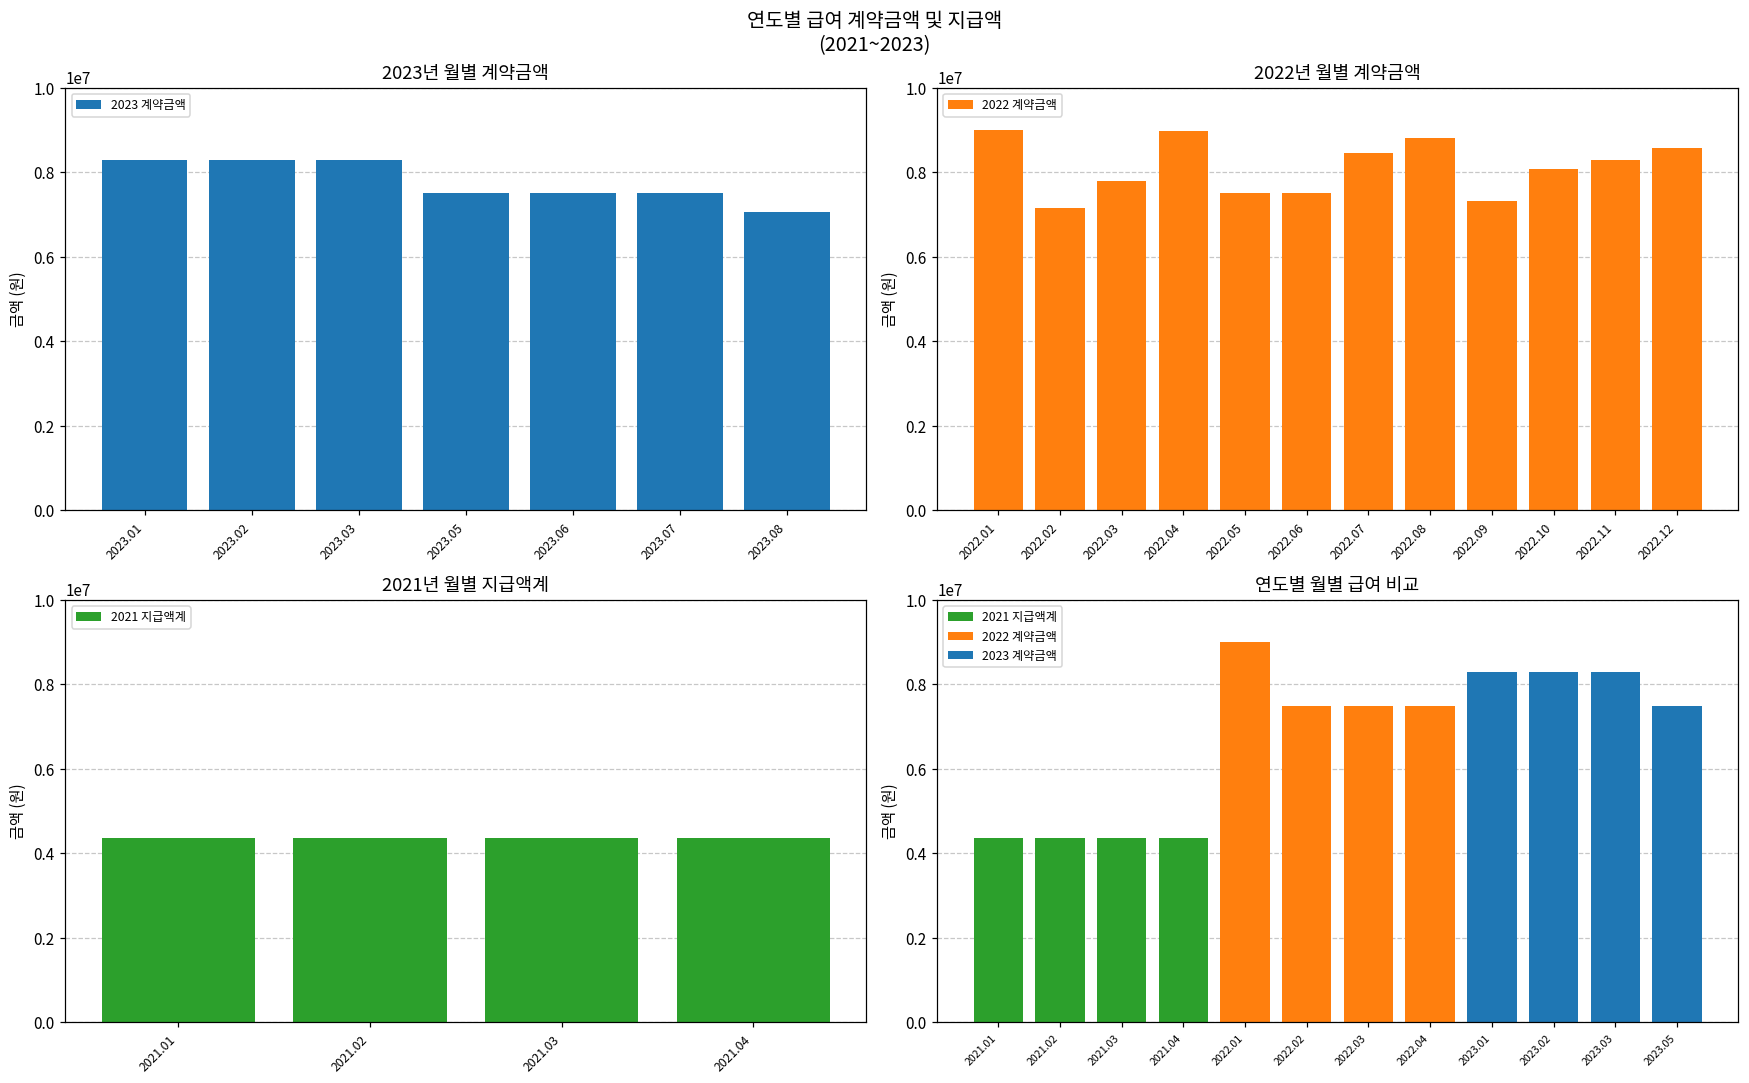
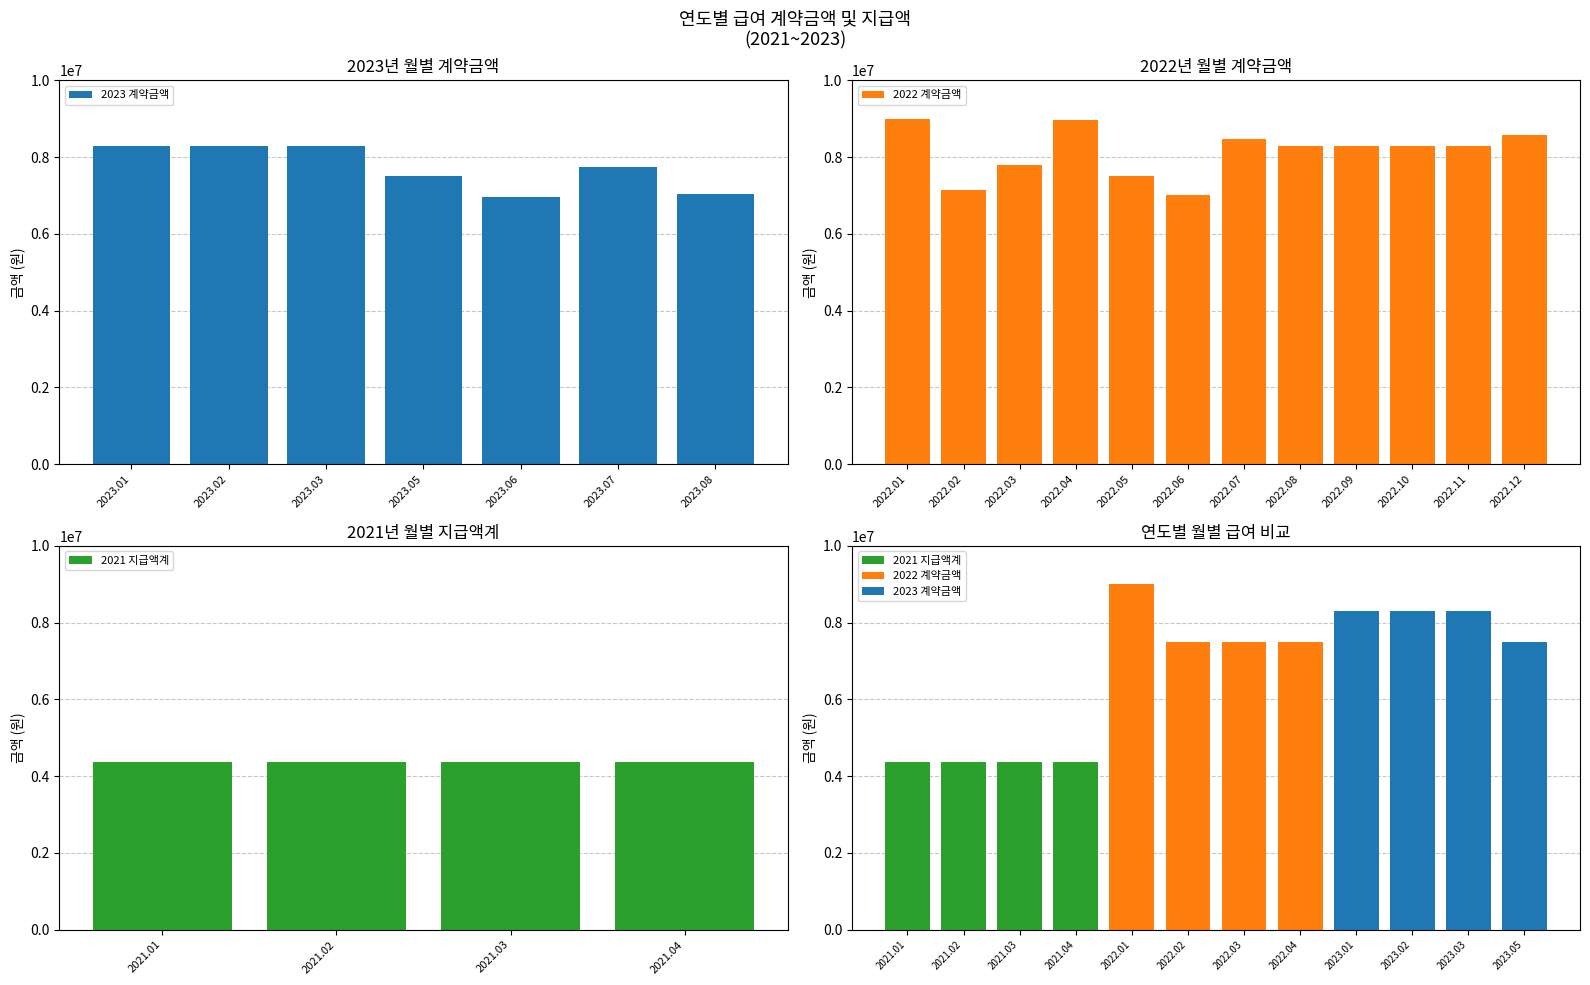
2023년 월별 계약금액, 2023.06: 7500000 -> 6900000
2023년 월별 계약금액, 2023.07: 7500000 -> 7700000
2022년 월별 계약금액, 2022.06: 7500000 -> 7000000
2022년 월별 계약금액, 2022.08: 8800000 -> 8300000
2022년 월별 계약금액, 2022.09: 7300000 -> 8300000
2022년 월별 계약금액, 2022.10: 8100000 -> 8300000
